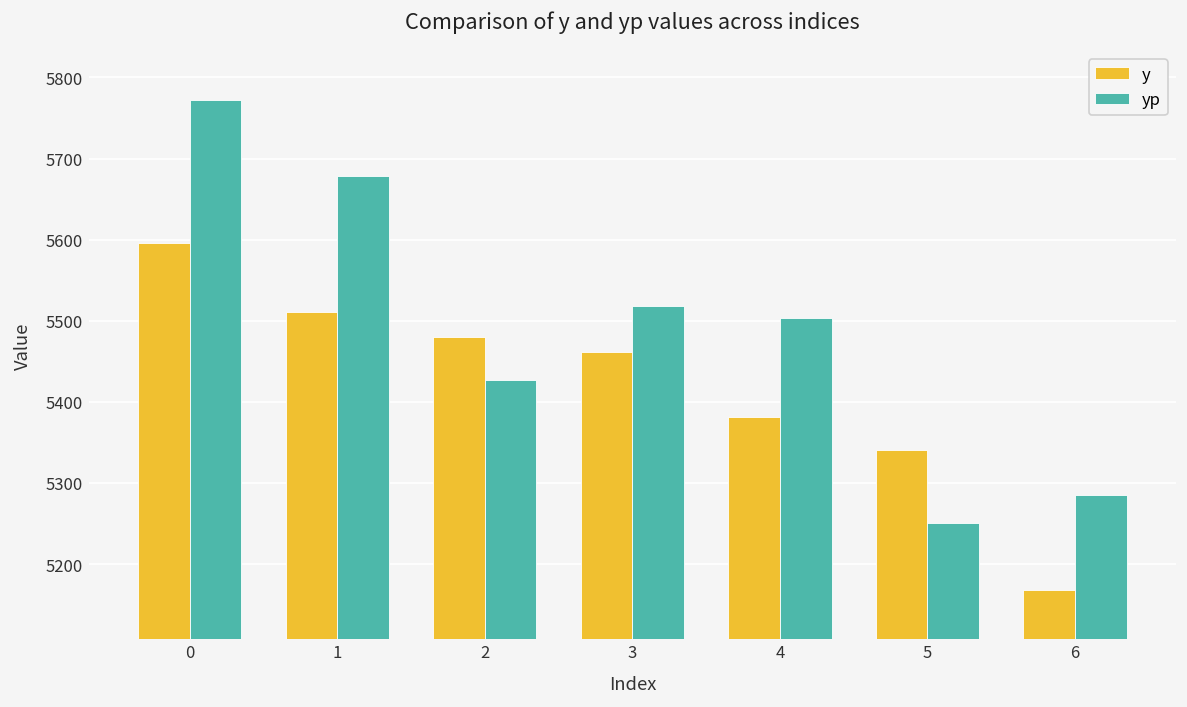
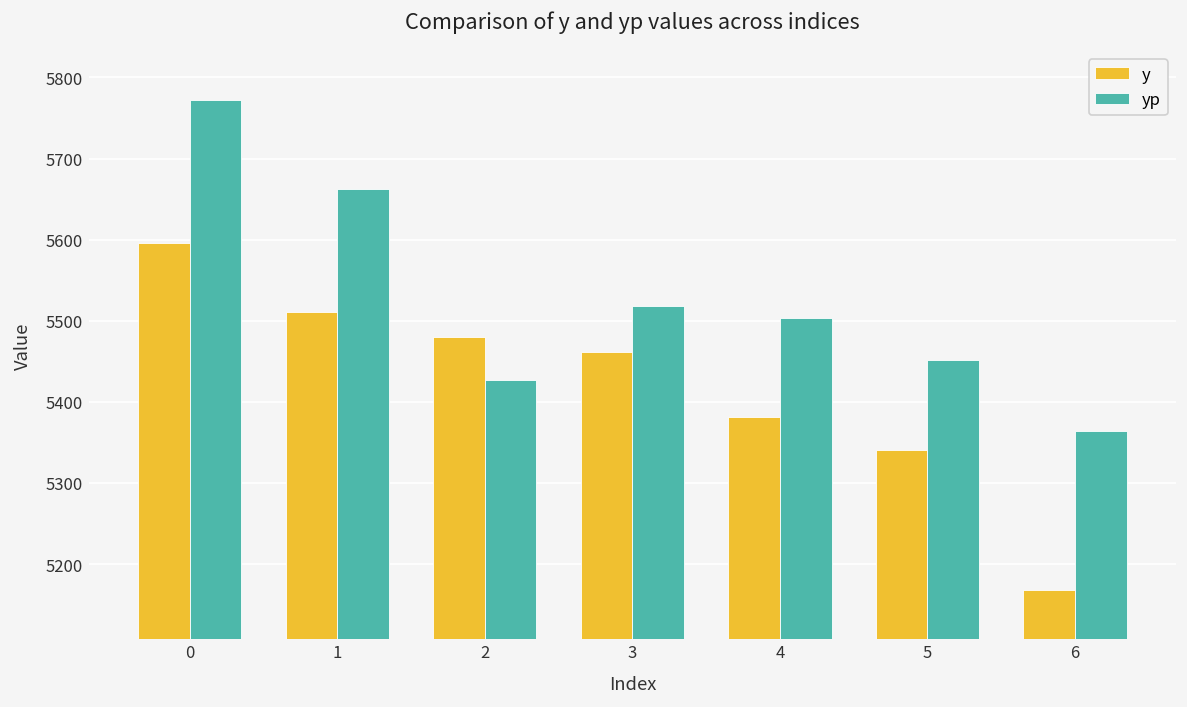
yp, 1: 5680 -> 5660
yp, 5: 5250 -> 5450
yp, 6: 5280 -> 5360
